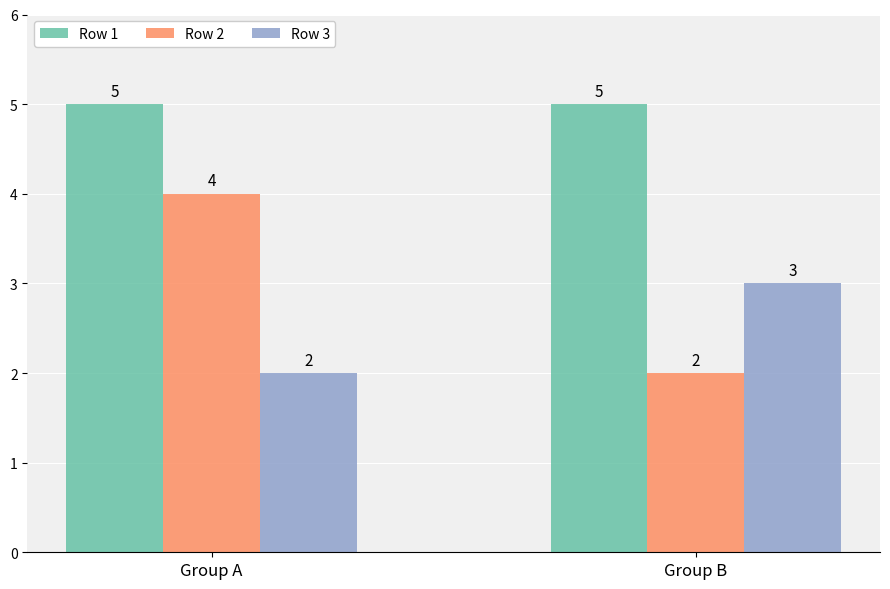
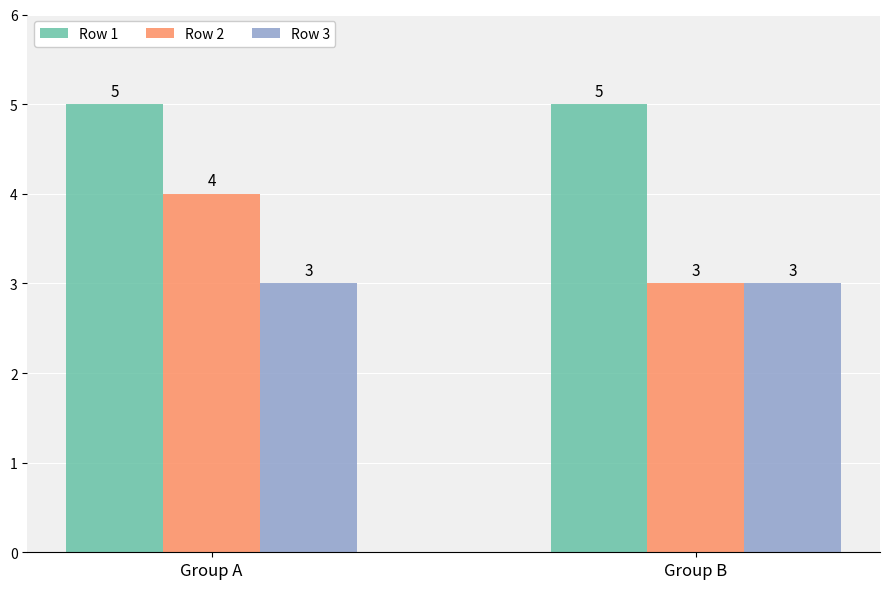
Row 3, Group A: 2 -> 3
Row 2, Group B: 2 -> 3
